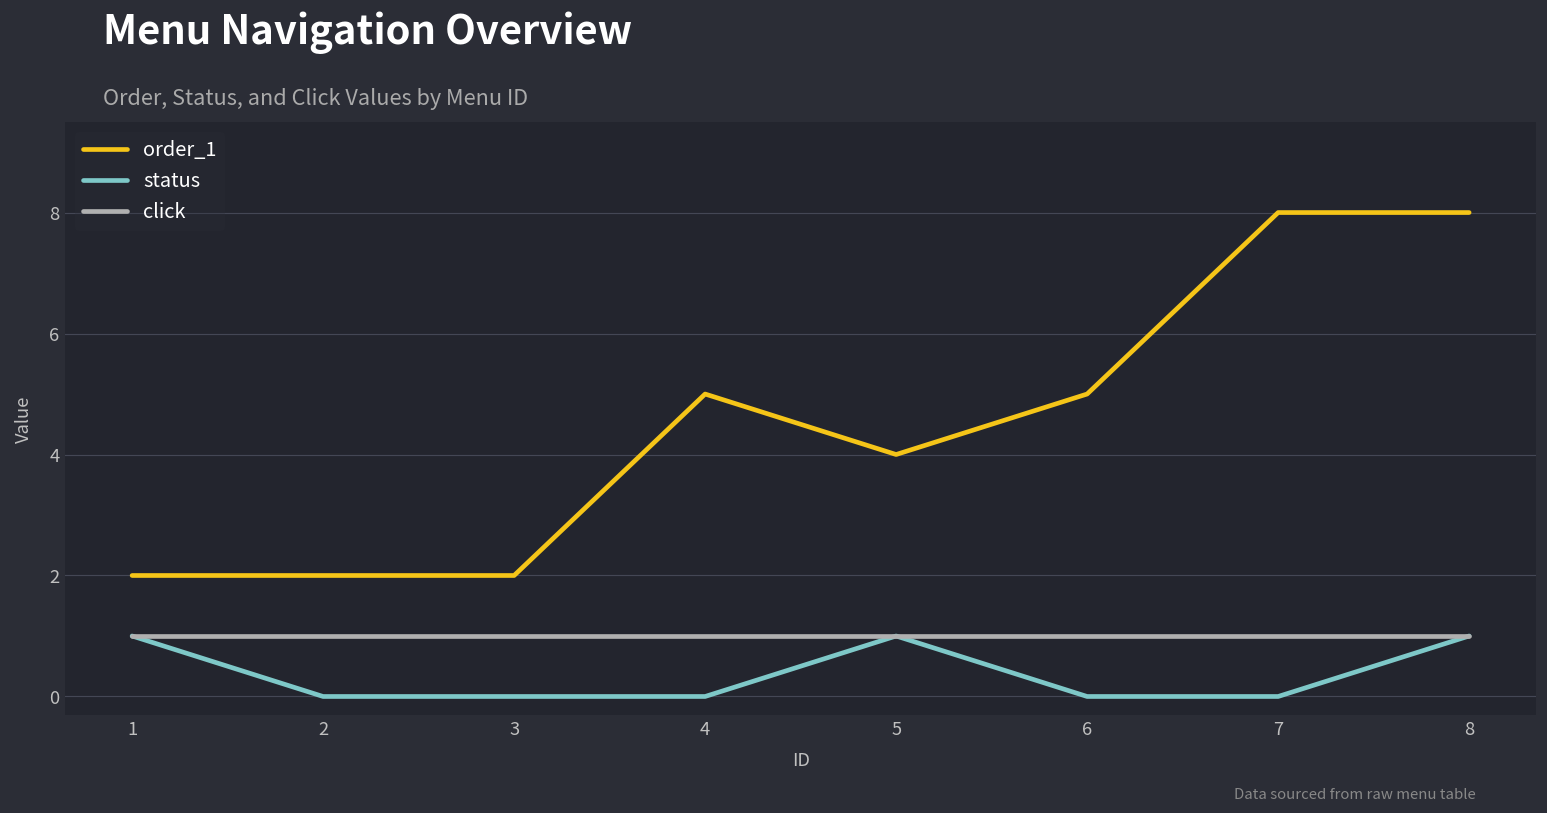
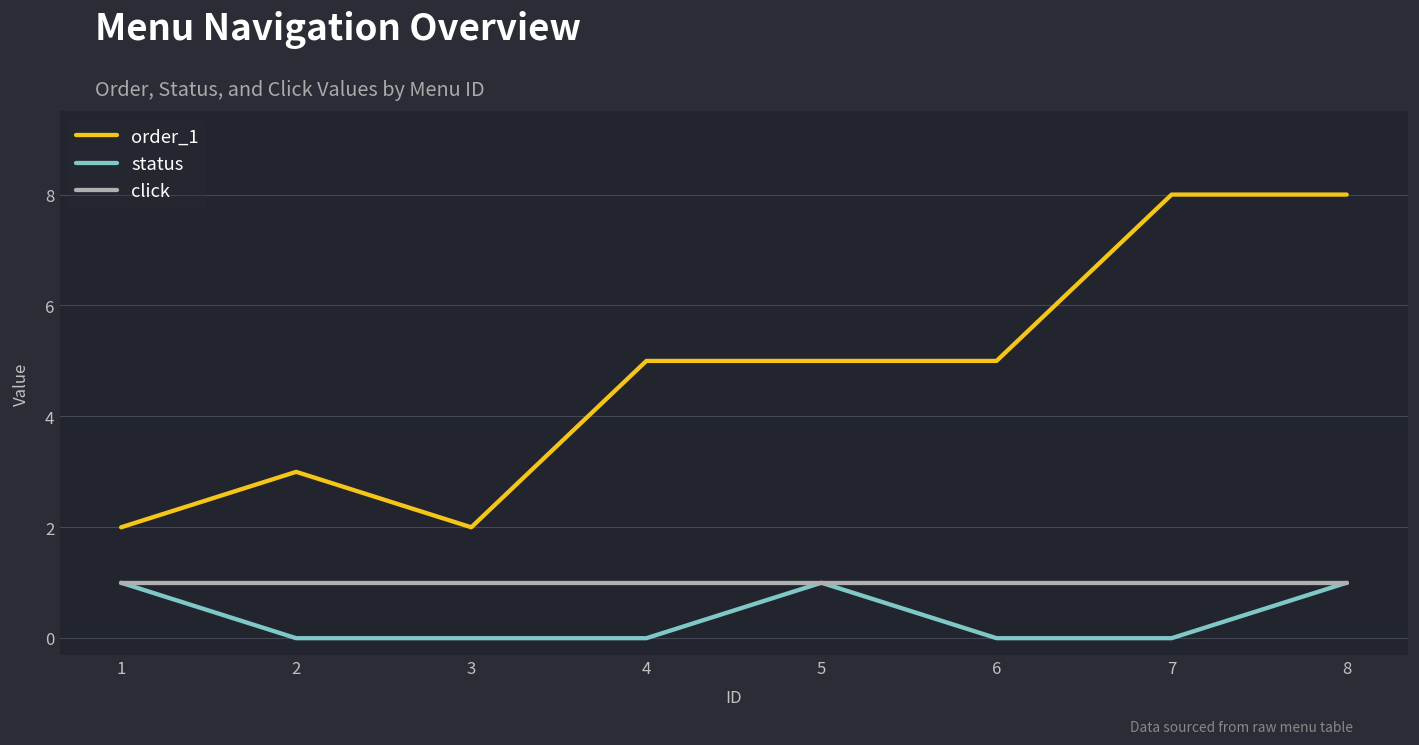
order_1, 2: 2 -> 3
order_1, 5: 4 -> 5
